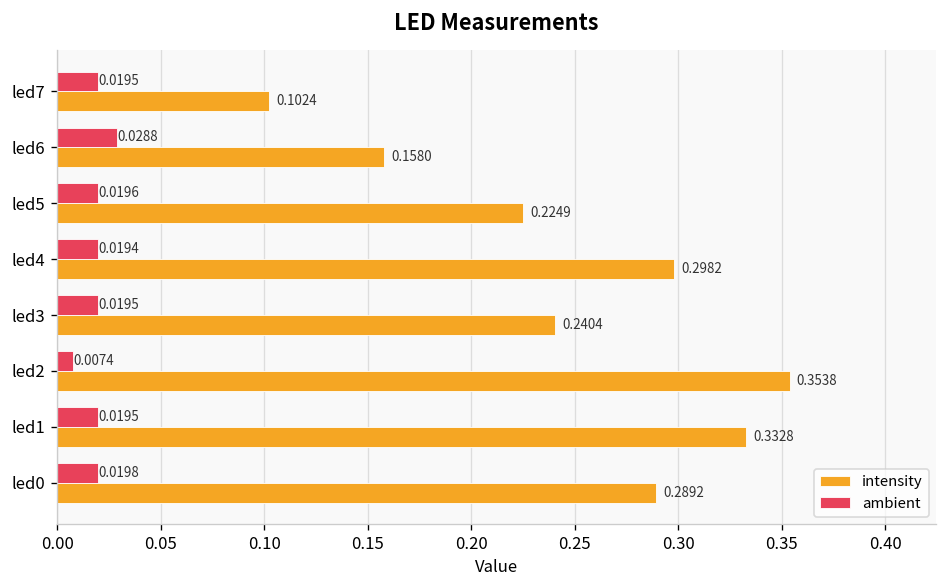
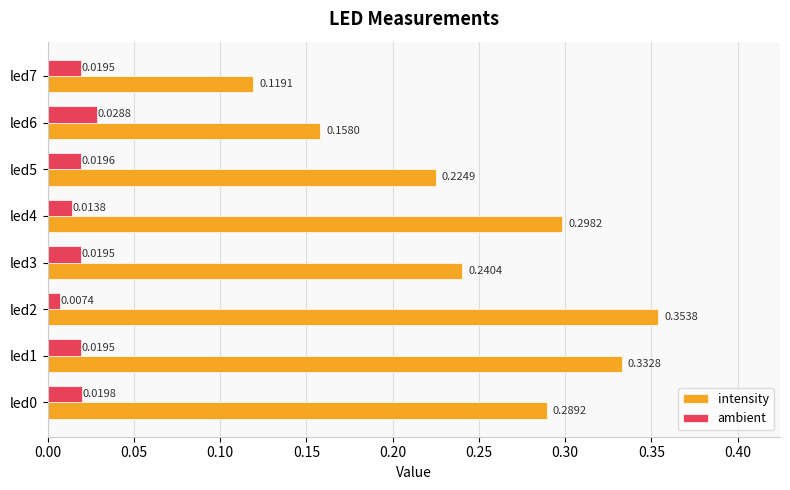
intensity, led7: 0.1024 -> 0.1191
ambient, led4: 0.0194 -> 0.0138
